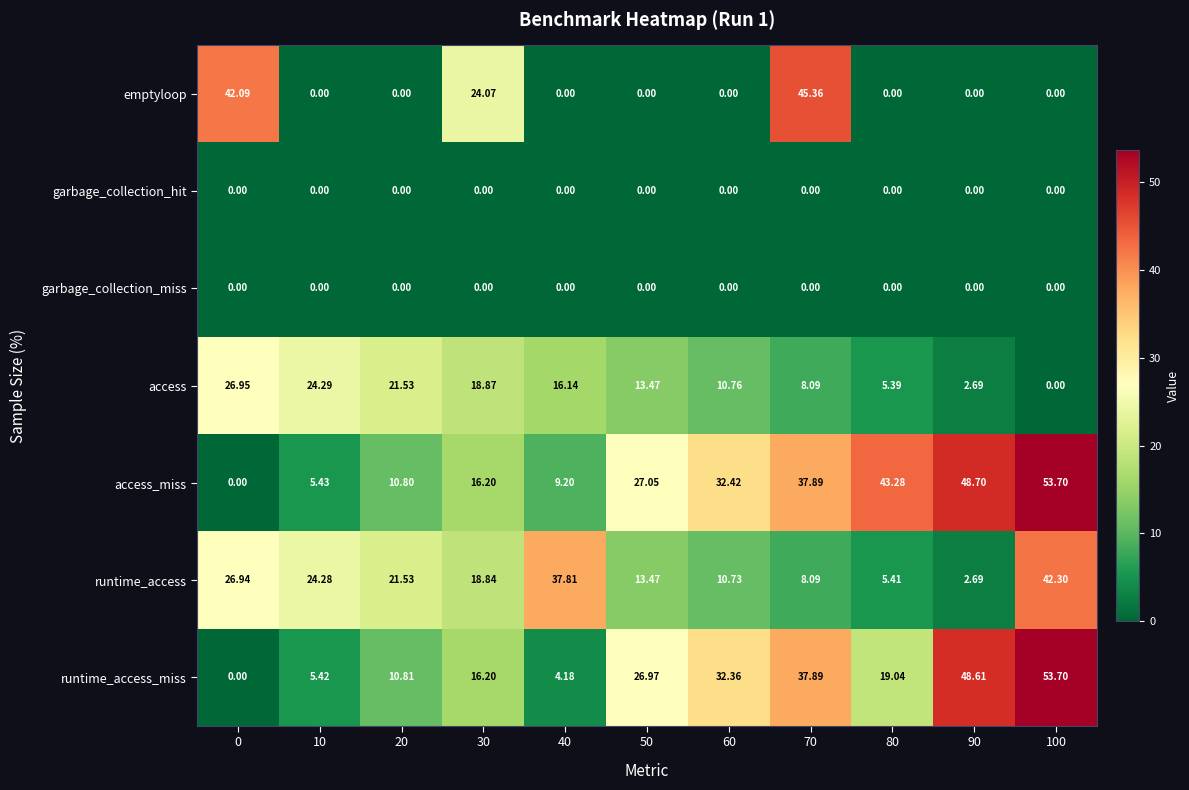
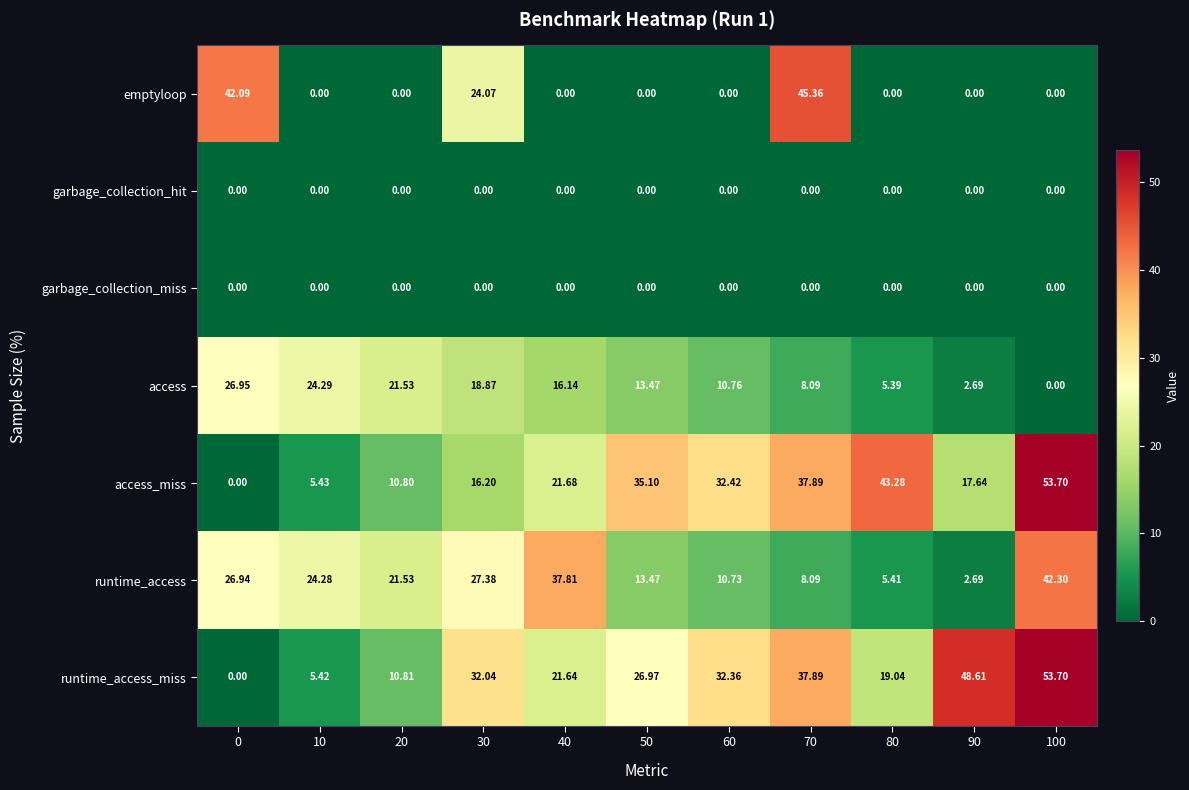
access_miss, 40: 9.20 -> 21.68
access_miss, 50: 27.05 -> 35.10
access_miss, 90: 48.70 -> 17.64
runtime_access, 30: 18.84 -> 27.38
runtime_access_miss, 30: 16.20 -> 32.04
runtime_access_miss, 40: 4.18 -> 21.64
